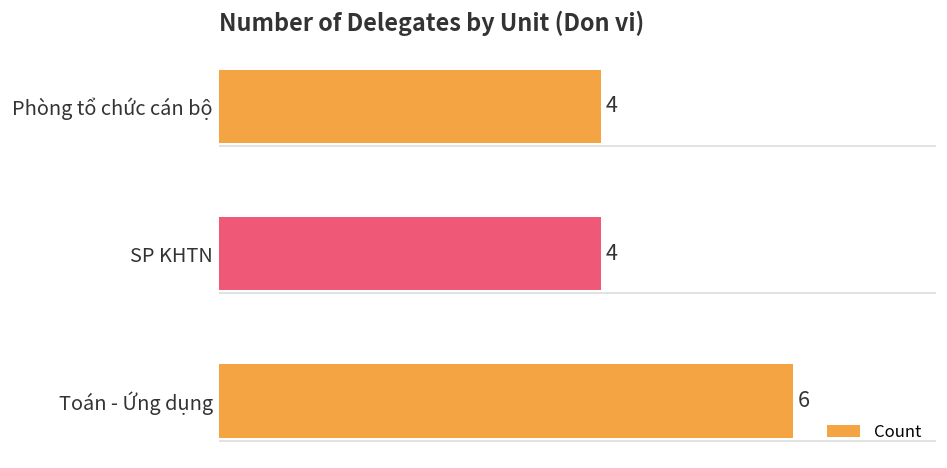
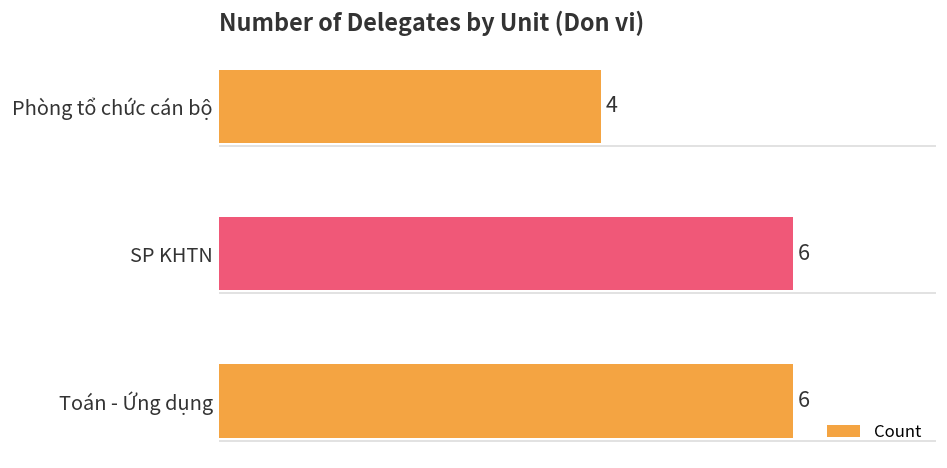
SP KHTN: 4 -> 6
